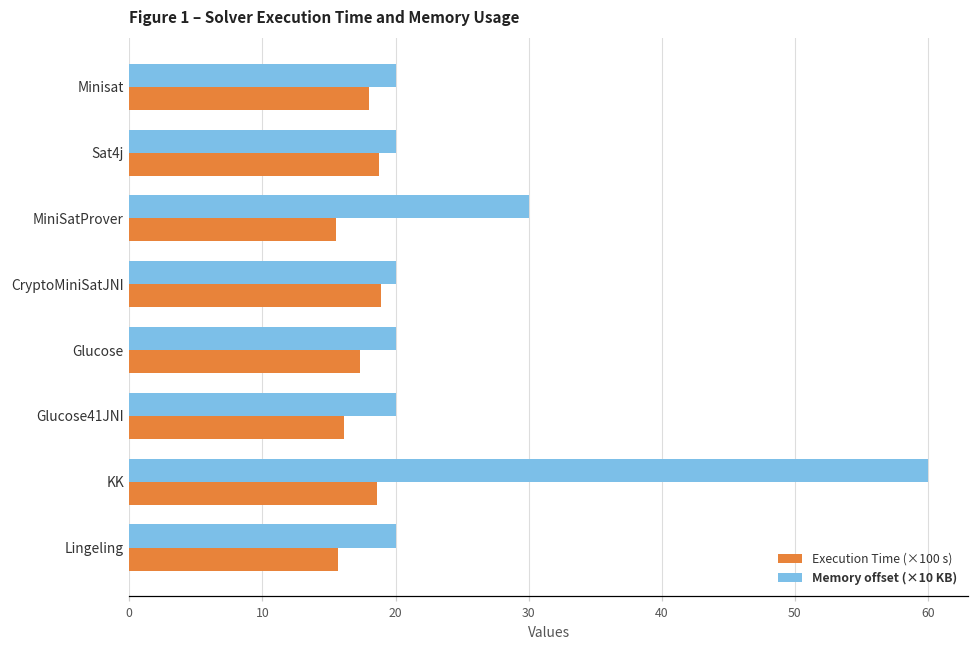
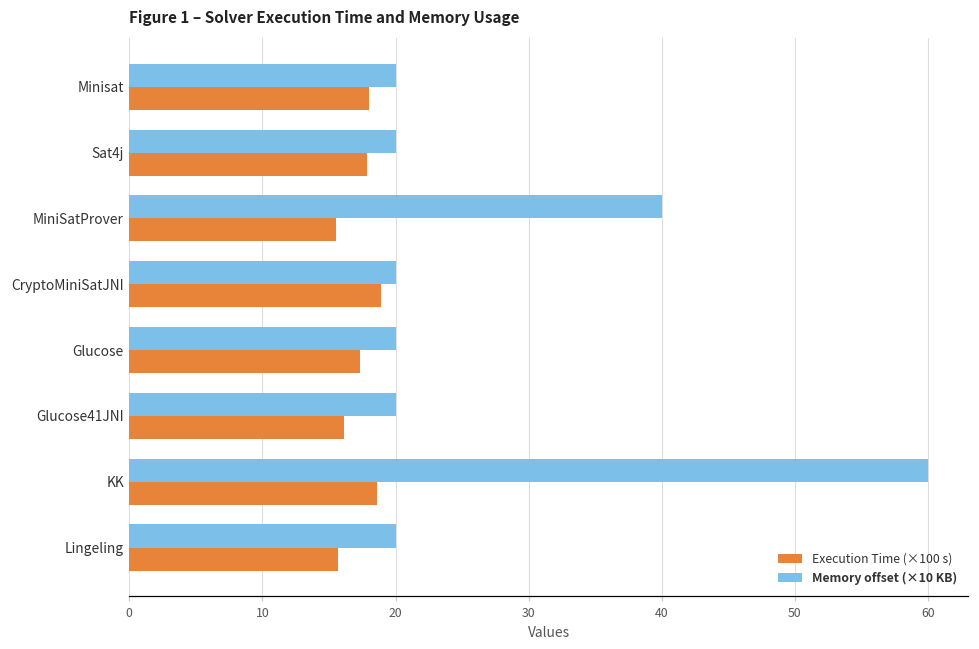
Execution Time (×100 s), Sat4j: 18.8 -> 17.8
Memory offset (×10 KB), MiniSatProver: 30.0 -> 40.0
